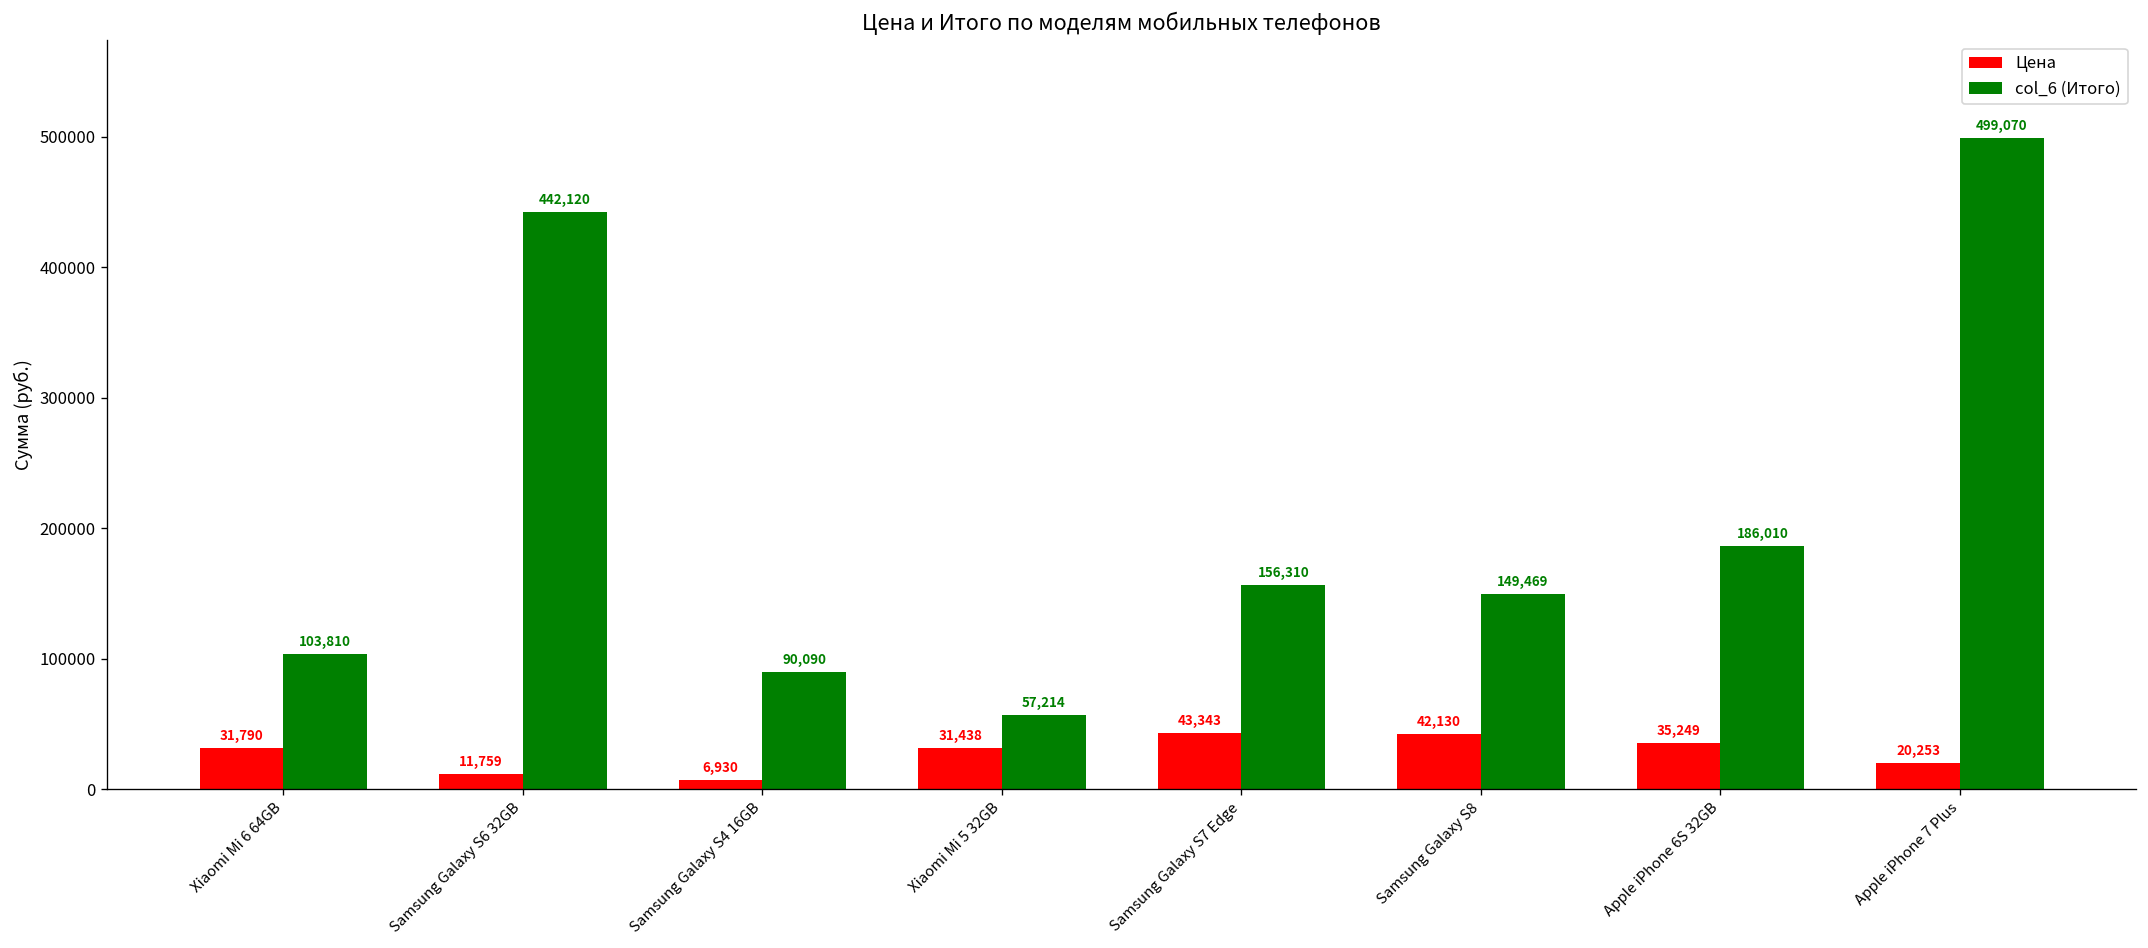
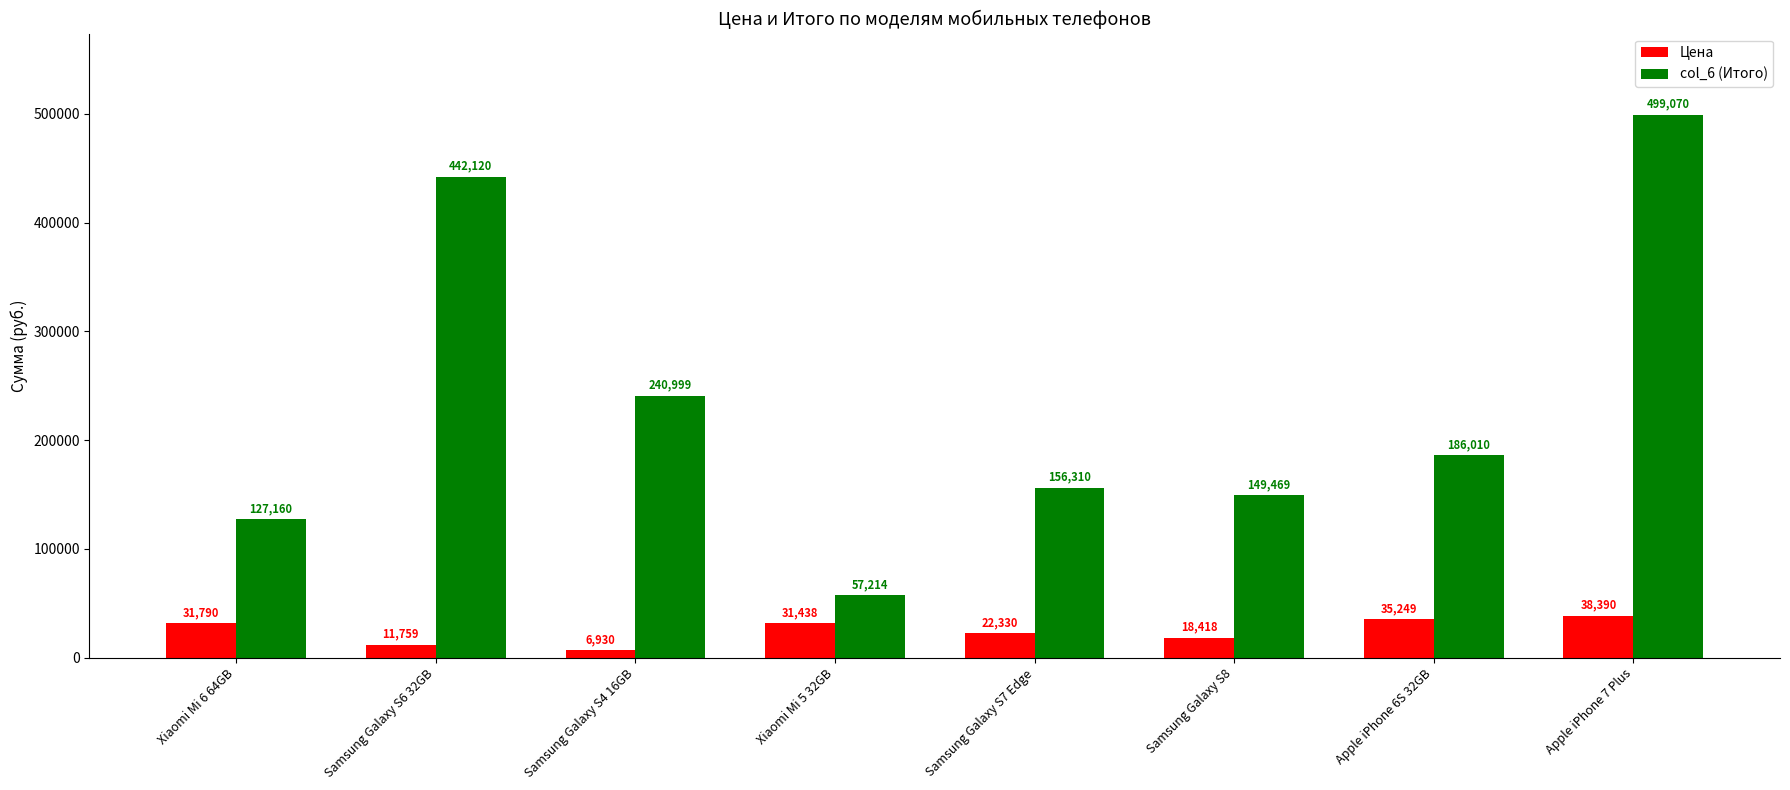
col_6 (Итого), Xiaomi Mi 6 64GB: 103,810 -> 127,160
col_6 (Итого), Samsung Galaxy S4 16GB: 90,090 -> 240,999
Цена, Samsung Galaxy S7 Edge: 43,343 -> 22,330
Цена, Samsung Galaxy S8: 42,130 -> 18,418
Цена, Apple iPhone 7 Plus: 20,253 -> 38,390
